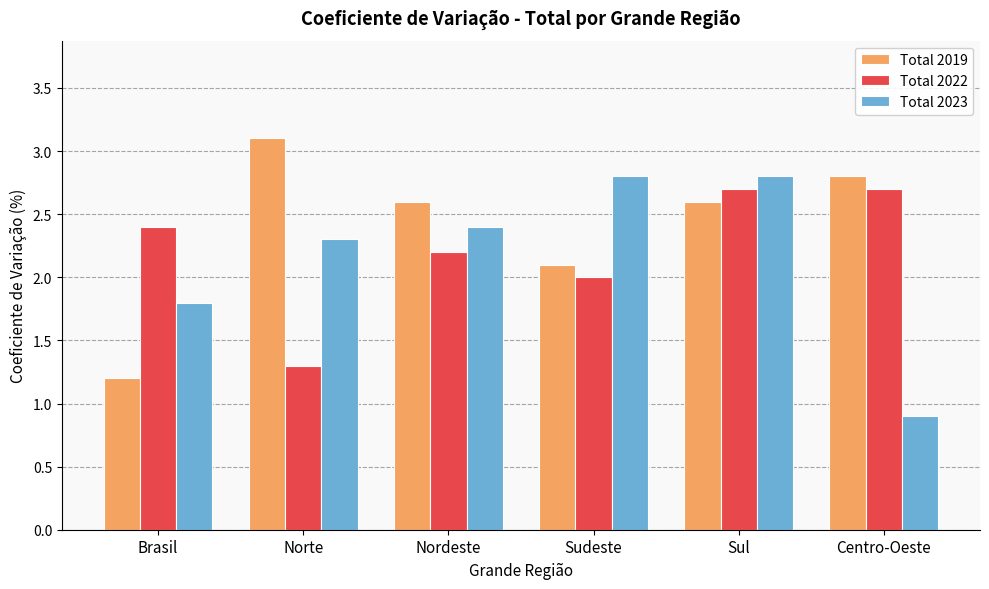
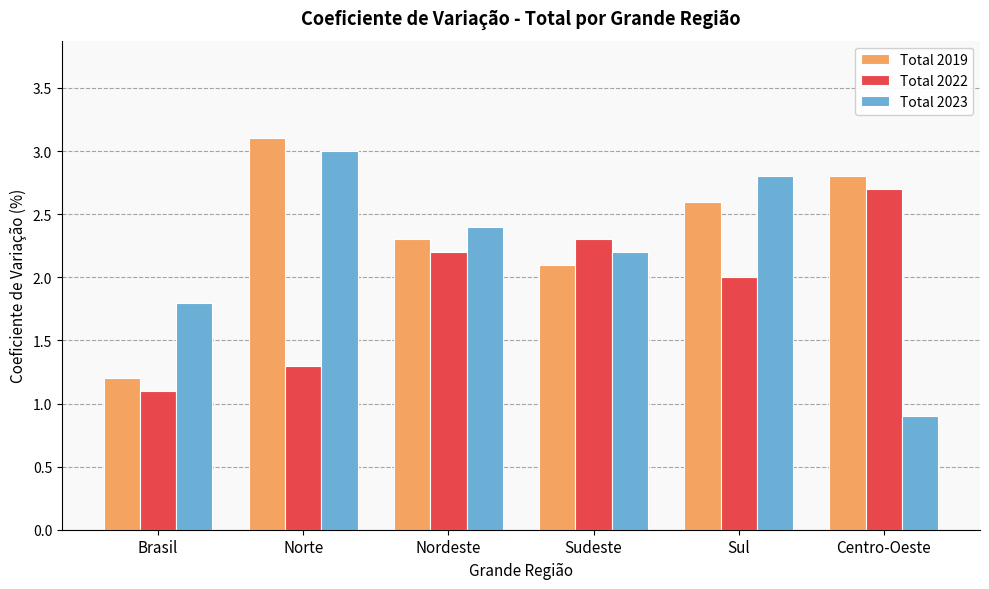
Total 2022, Brasil: 2.4 -> 1.1
Total 2023, Norte: 2.3 -> 3.0
Total 2019, Nordeste: 2.6 -> 2.3
Total 2022, Sudeste: 2.0 -> 2.3
Total 2023, Sudeste: 2.8 -> 2.2
Total 2022, Sul: 2.7 -> 2.0
